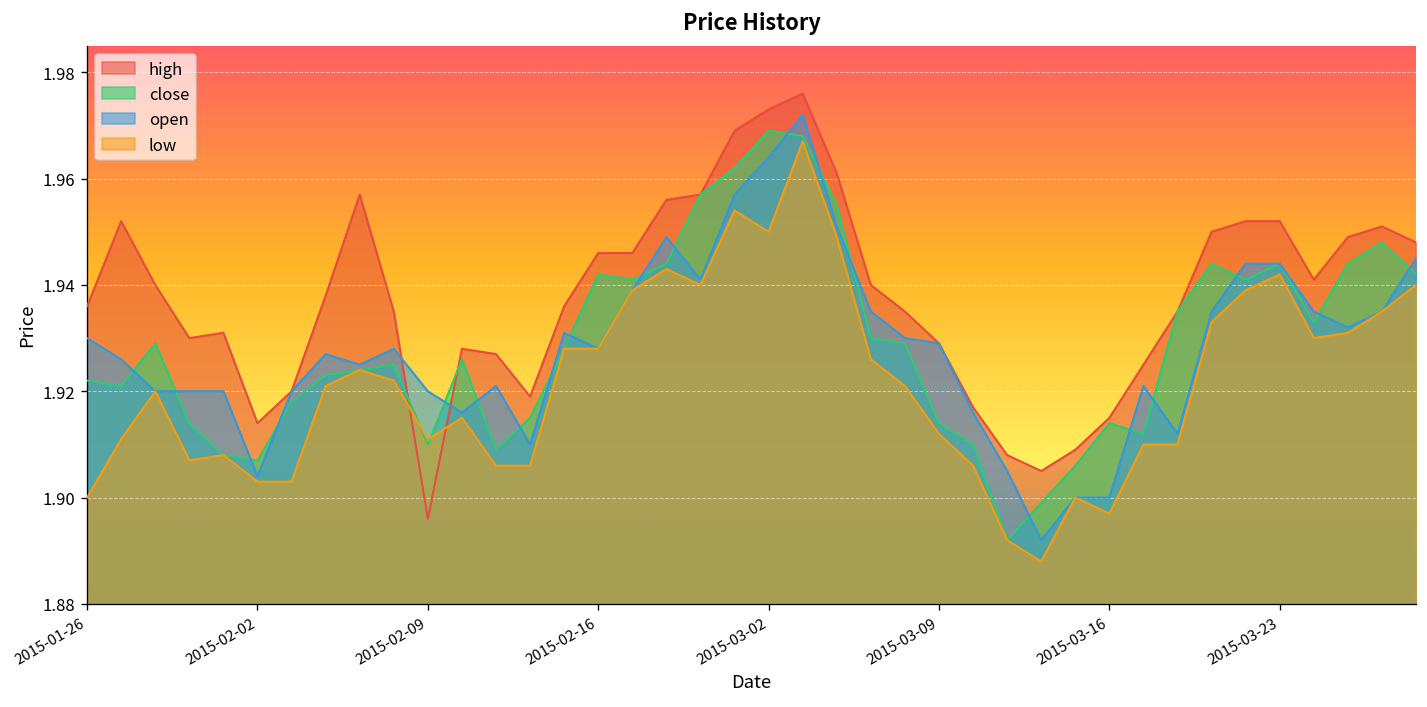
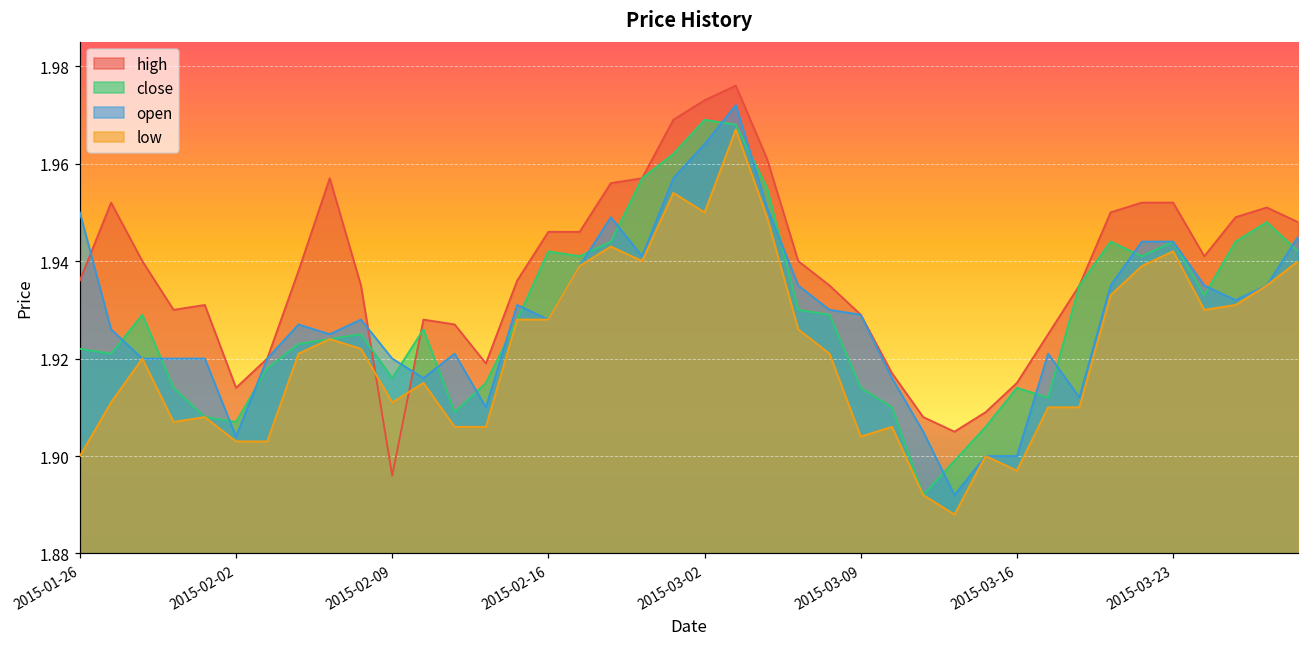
open, 2015-01-26: 1.93 -> 1.95
close, 2015-02-09: 1.910 -> 1.916
low, 2015-03-09: 1.912 -> 1.904
